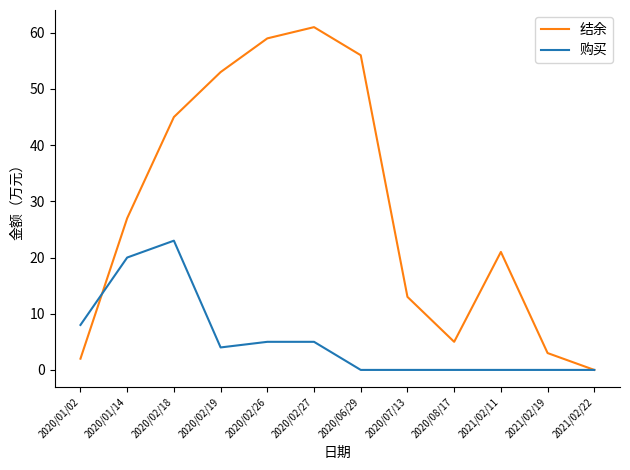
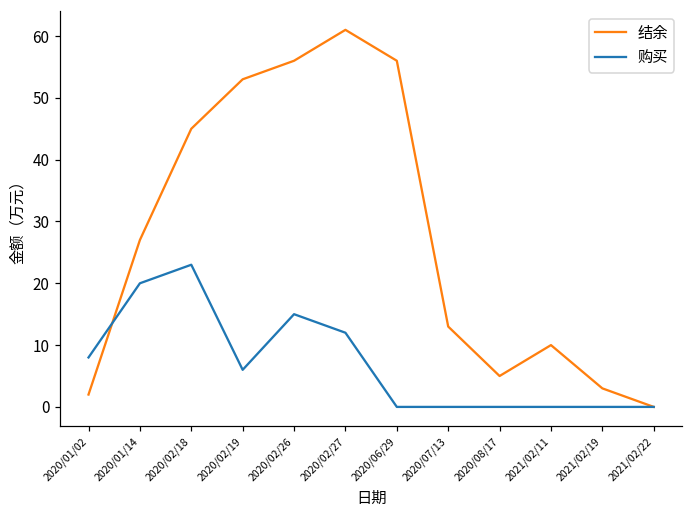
购买, 2020/02/19: 4 -> 6
结余, 2020/02/26: 59 -> 56
购买, 2020/02/26: 5 -> 15
购买, 2020/02/27: 5 -> 12
结余, 2021/02/11: 21 -> 10
